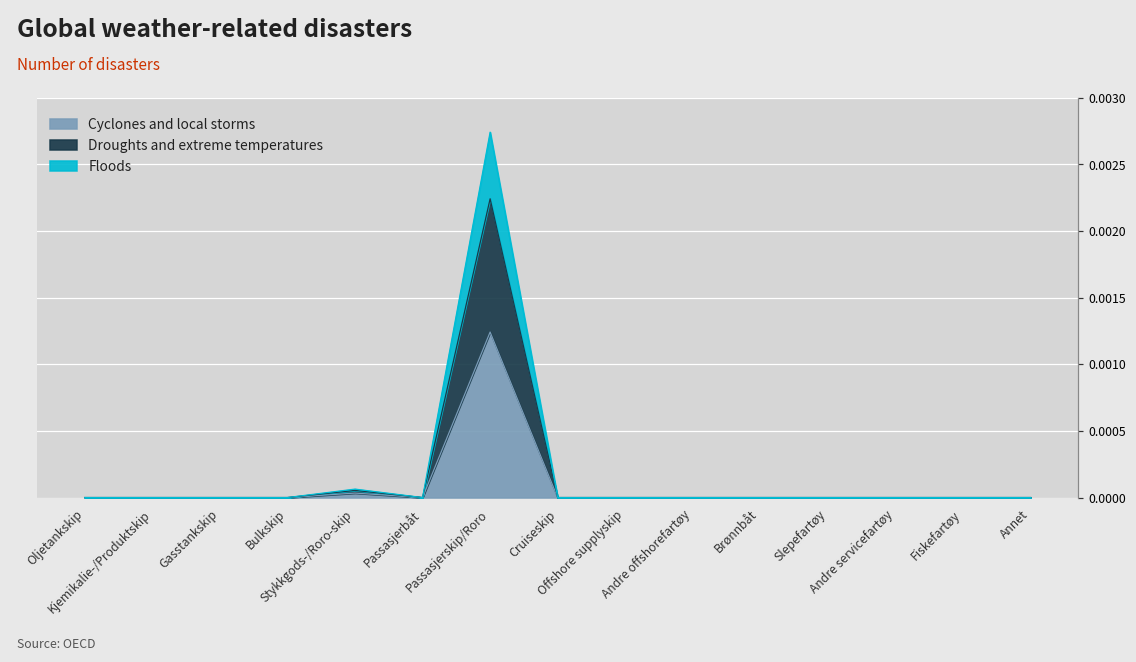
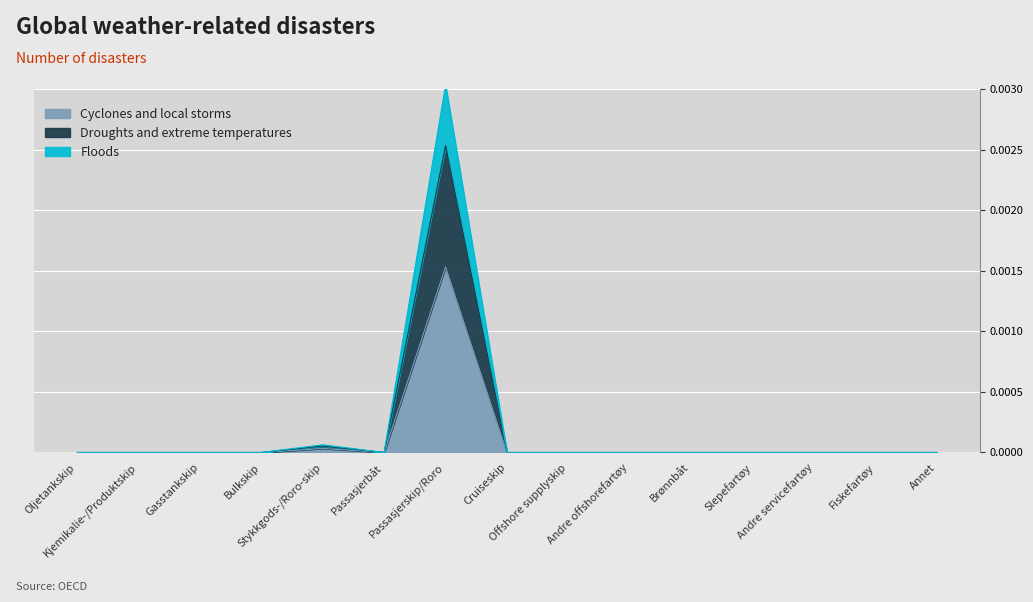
Cyclones and local storms, Passasjerskip/Roro: 0.00124 -> 0.00153
